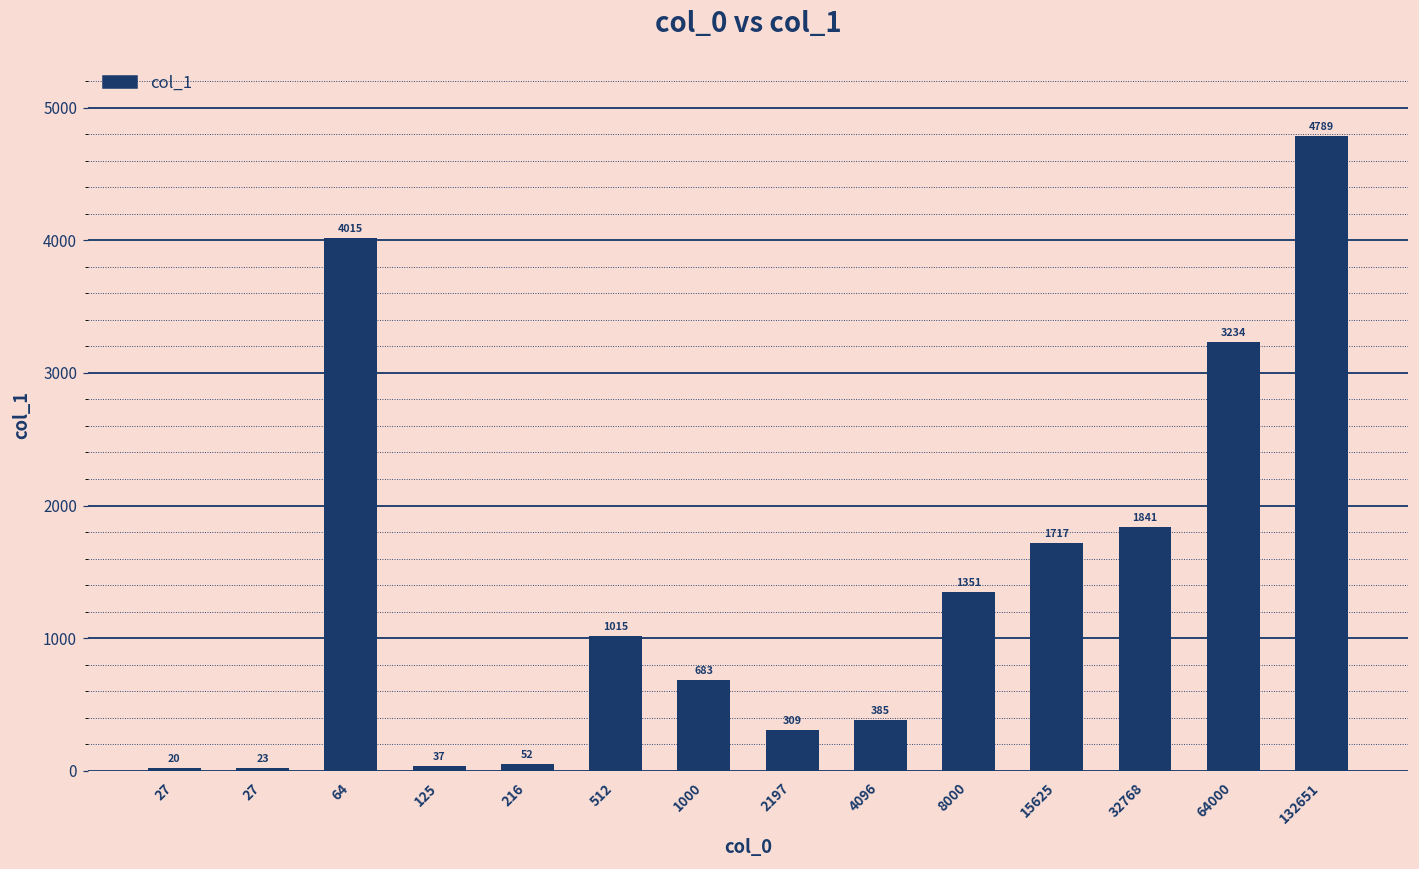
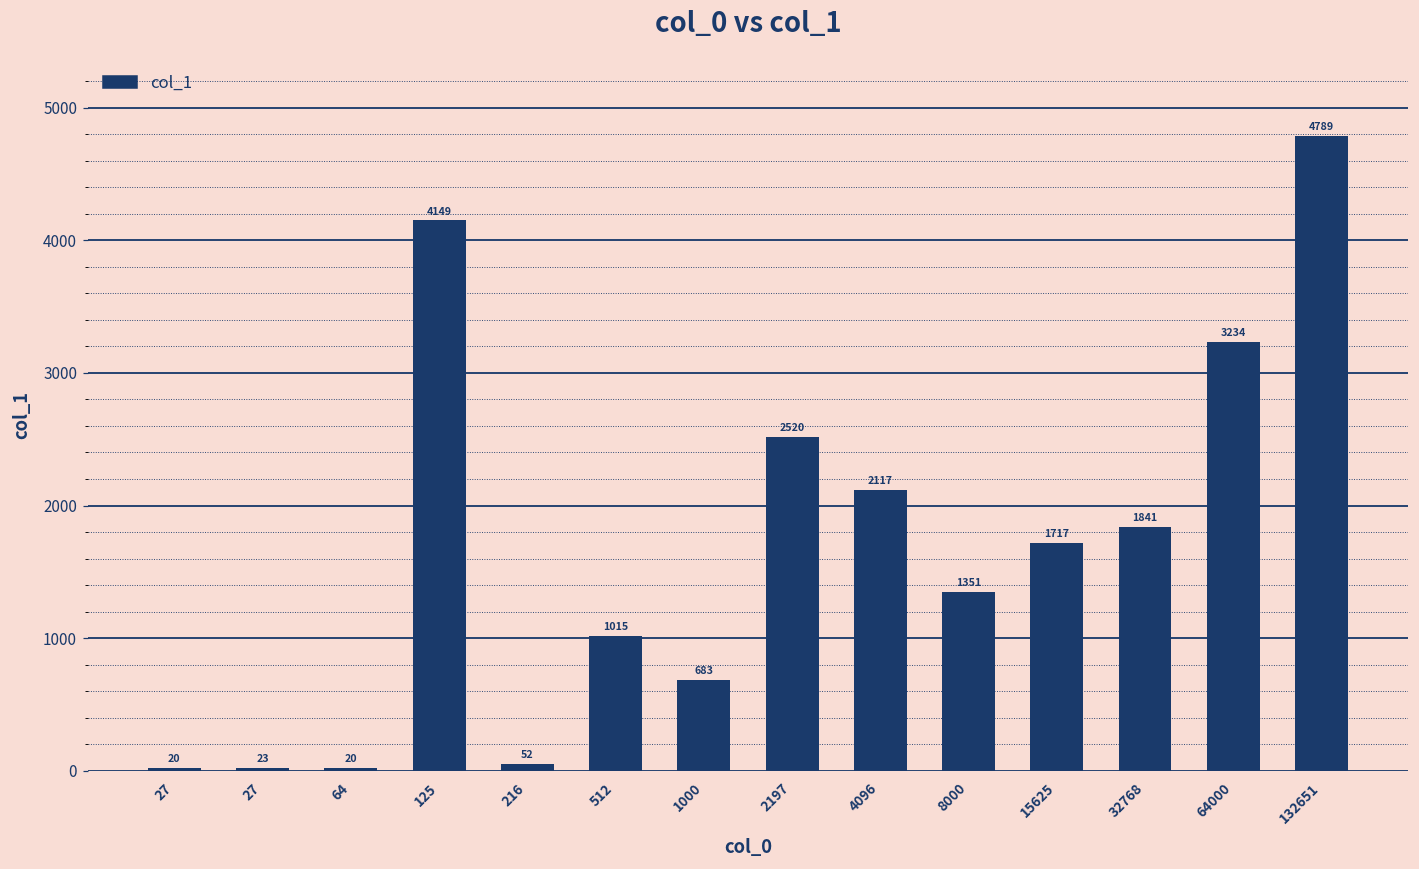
64: 4015 -> 20
125: 37 -> 4149
2197: 309 -> 2520
4096: 385 -> 2117
